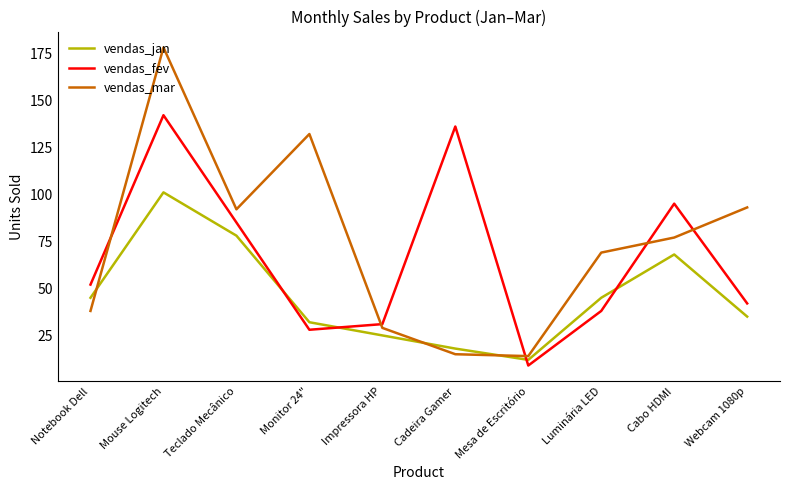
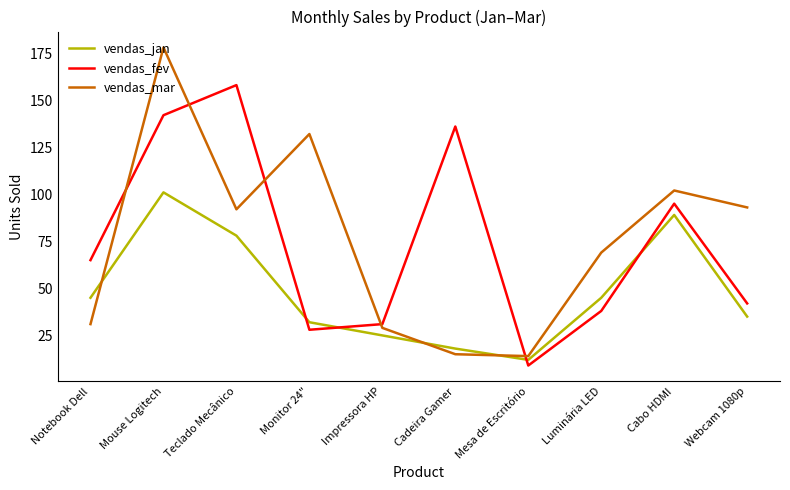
vendas_fev, Notebook Dell: 52 -> 65
vendas_mar, Notebook Dell: 38 -> 31
vendas_fev, Teclado Mecânico: 85 -> 158
vendas_jan, Cabo HDMI: 68 -> 89
vendas_mar, Cabo HDMI: 77 -> 102
